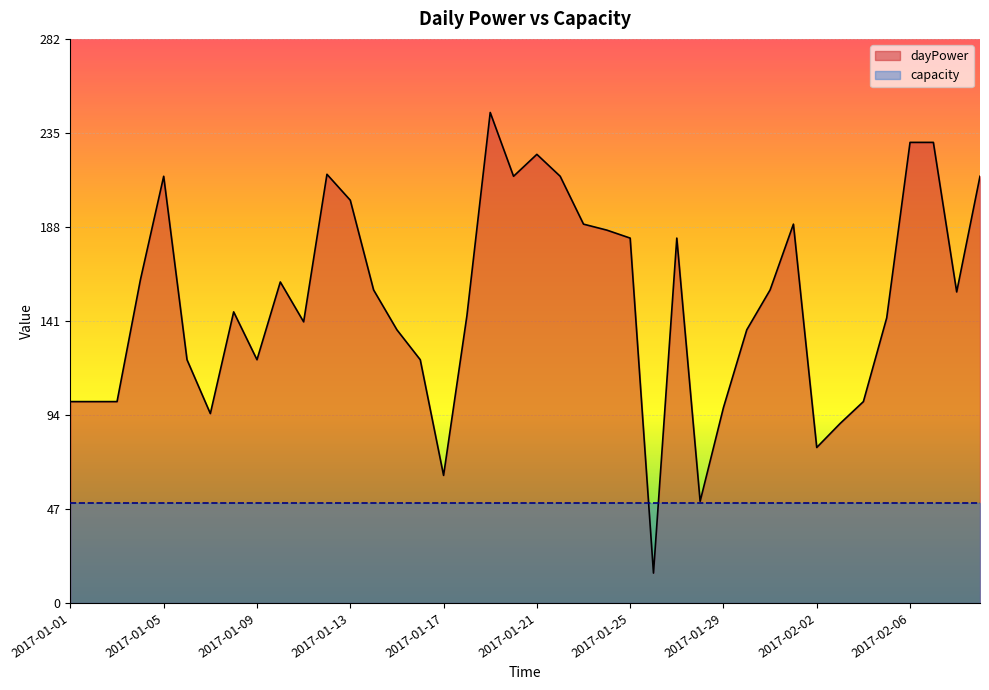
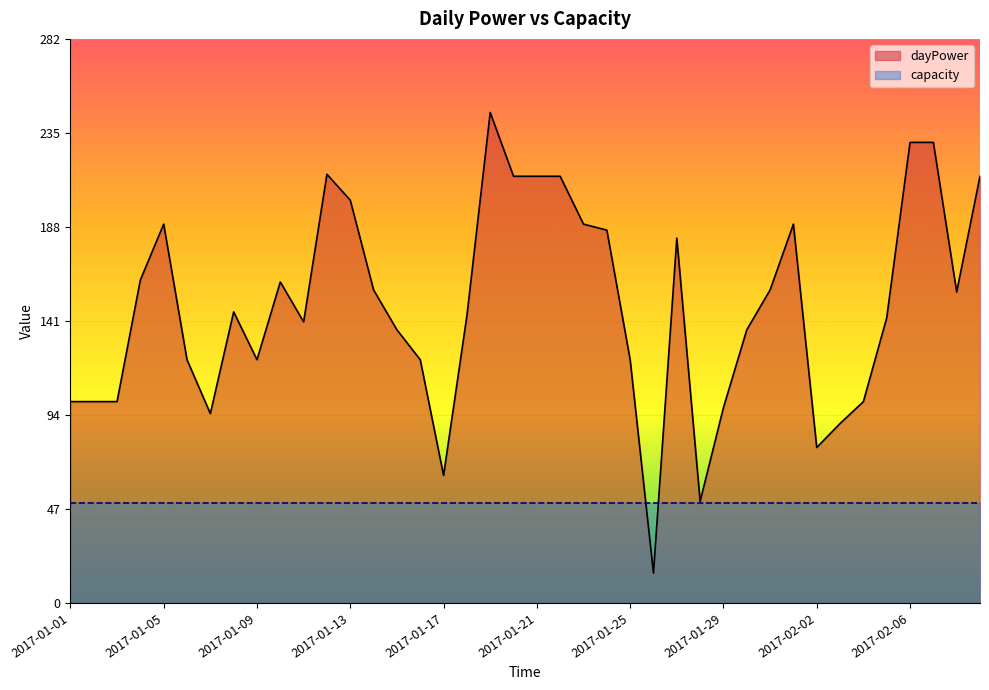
dayPower, 2017-01-05: 214 -> 190
dayPower, 2017-01-21: 225 -> 214
dayPower, 2017-01-25: 183 -> 122
